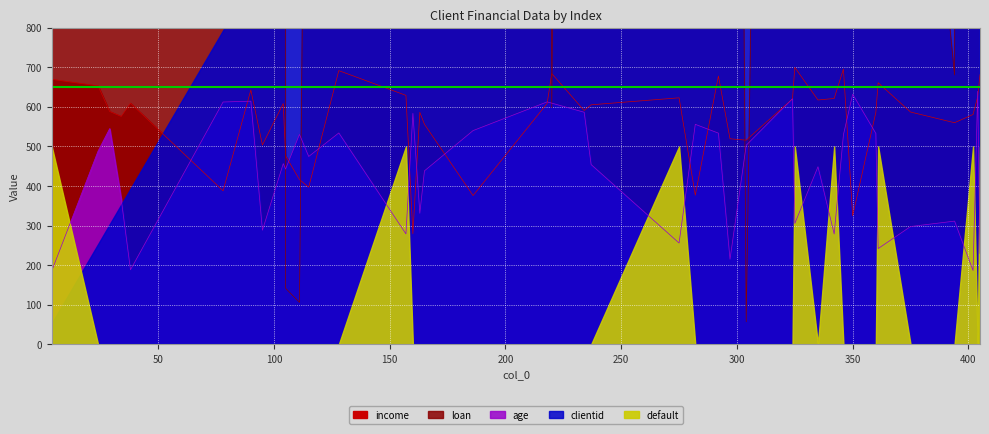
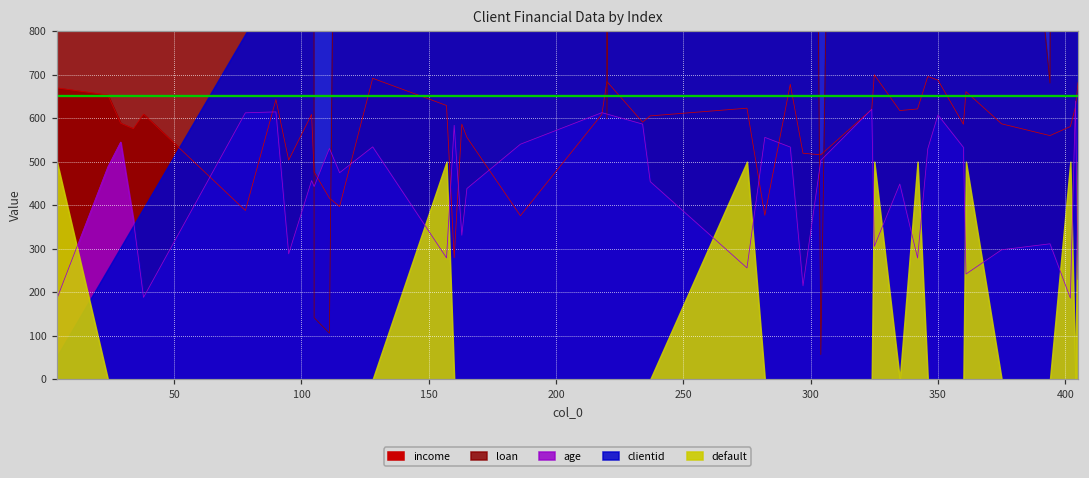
income, 350: 330 -> 690
age, 350: 630 -> 610
